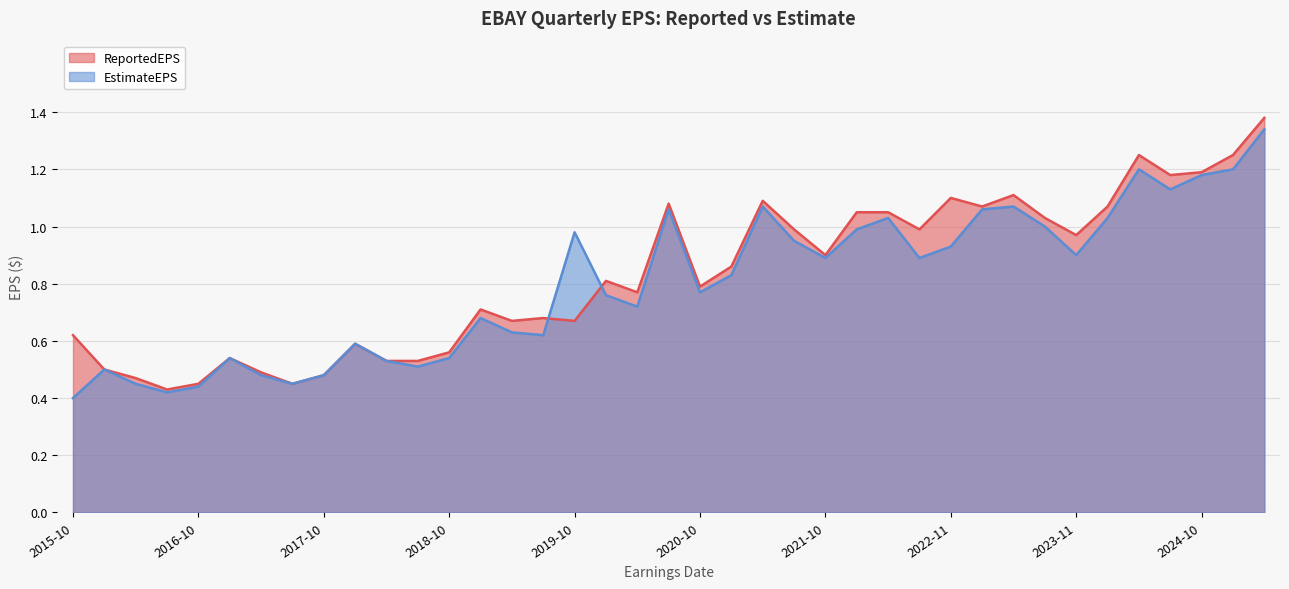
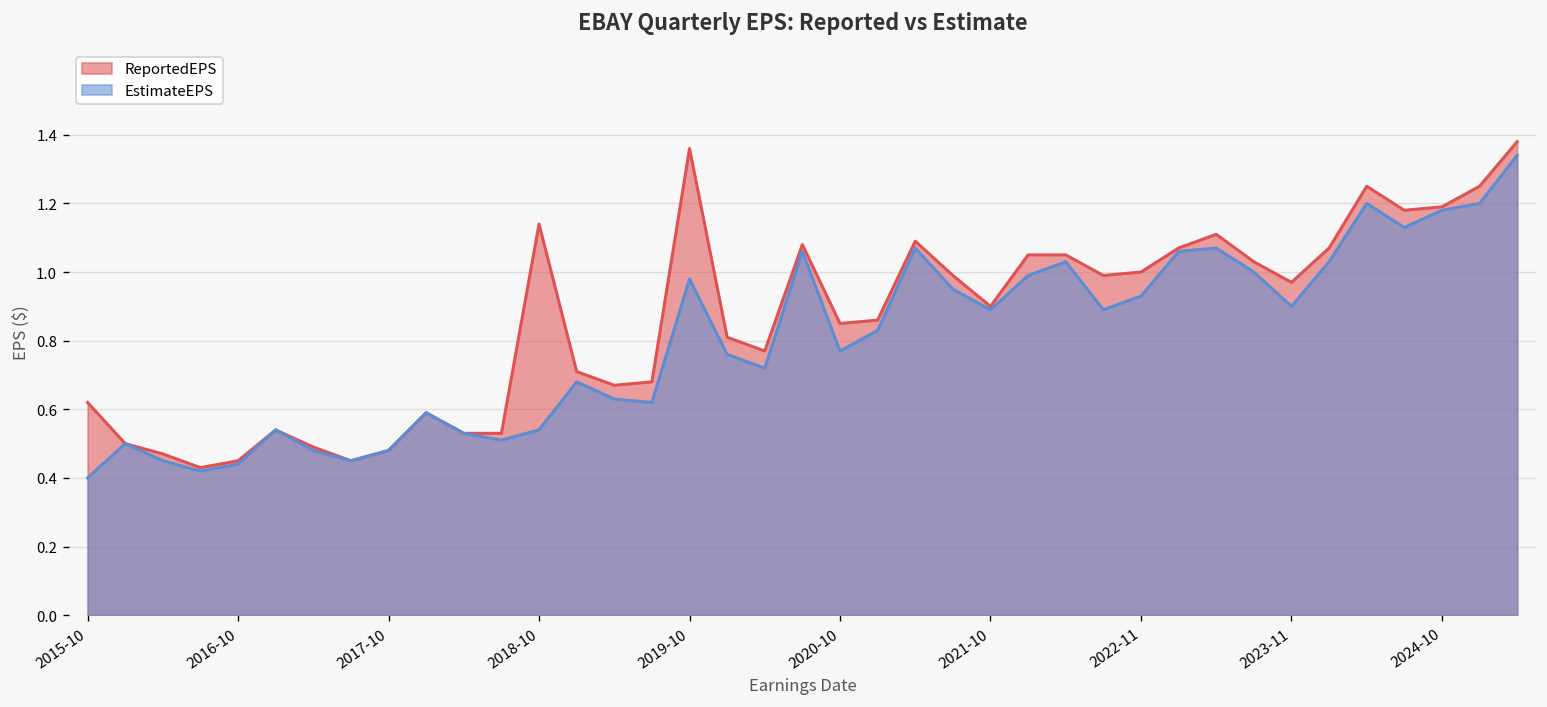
ReportedEPS, 2018-10: 0.56 -> 1.14
ReportedEPS, 2019-10: 0.67 -> 1.36
ReportedEPS, 2020-10: 0.79 -> 0.85
ReportedEPS, 2022-11: 1.1 -> 1.0
